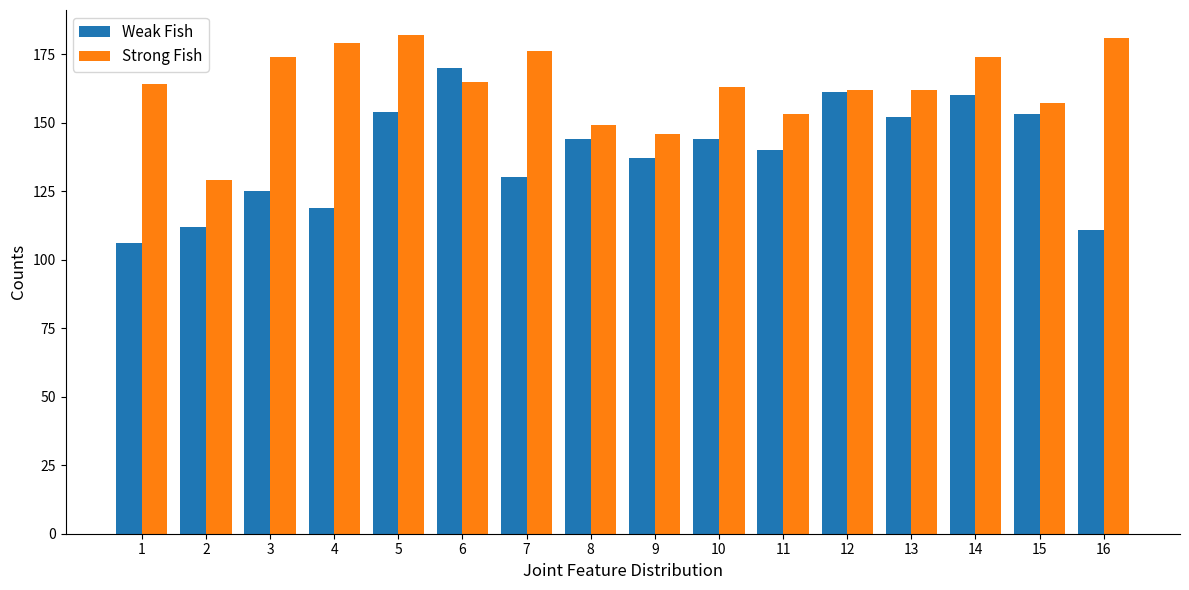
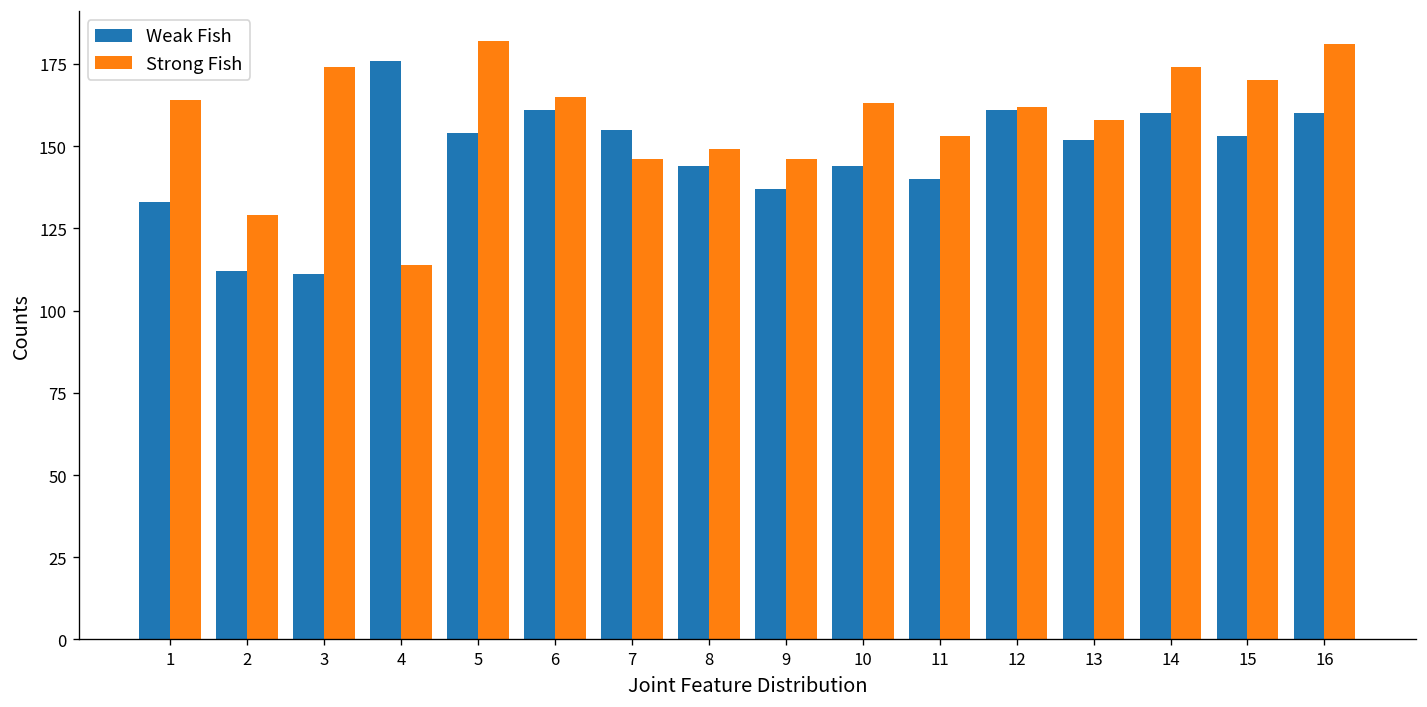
Weak Fish, 1: 106 -> 133
Weak Fish, 3: 125 -> 111
Weak Fish, 4: 119 -> 176
Strong Fish, 4: 179 -> 114
Weak Fish, 6: 170 -> 161
Weak Fish, 7: 130 -> 155
Strong Fish, 7: 176 -> 146
Strong Fish, 13: 162 -> 158
Strong Fish, 15: 157 -> 170
Weak Fish, 16: 111 -> 160
